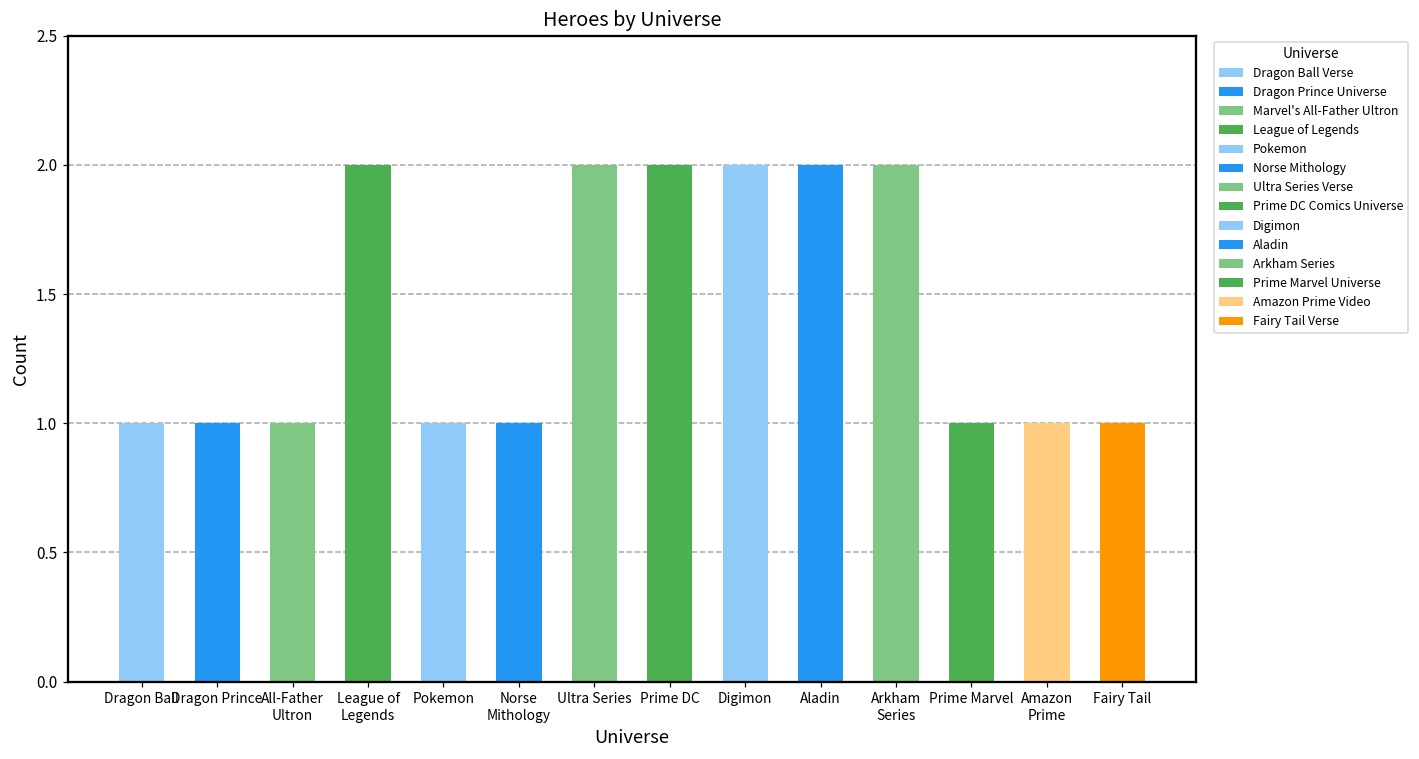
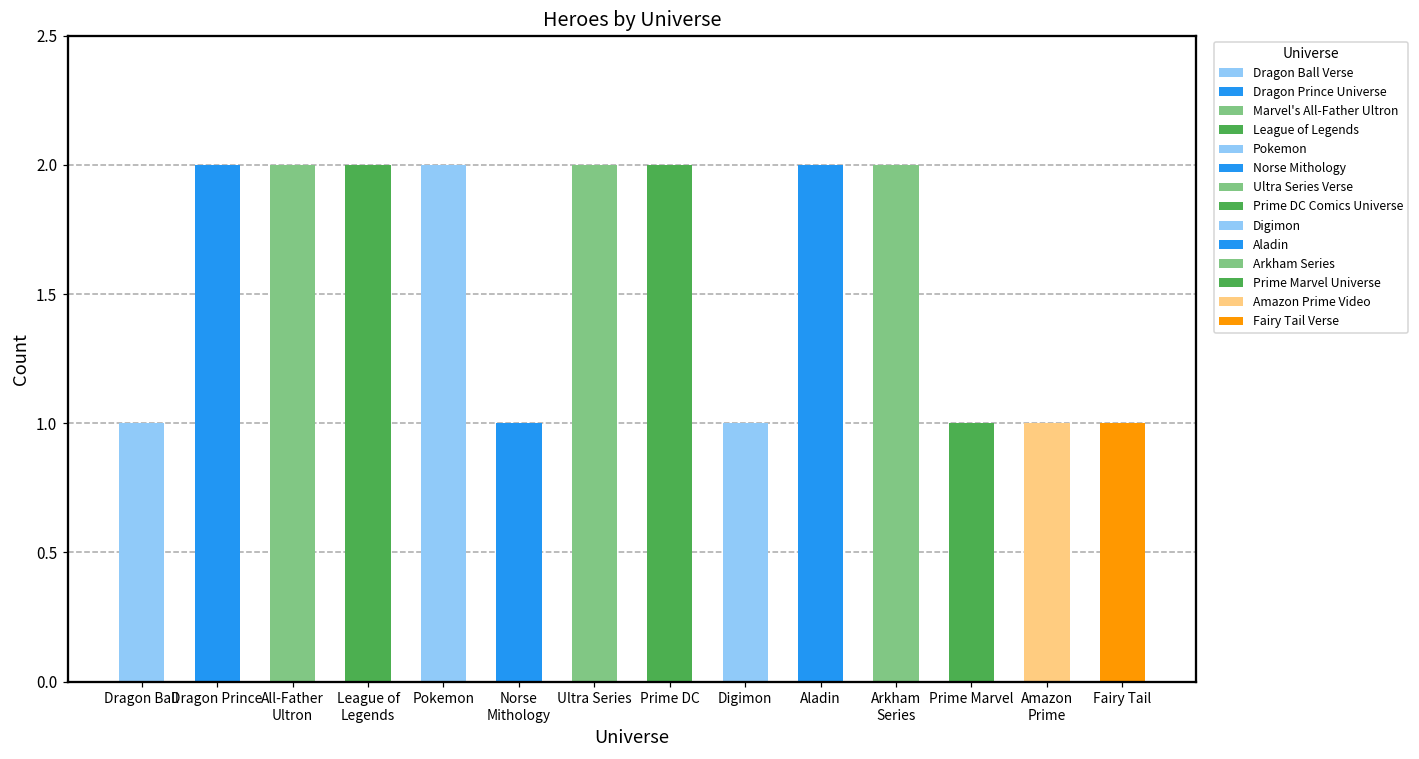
Dragon Prince: 1 -> 2
All-Father Ultron: 1 -> 2
Pokemon: 1 -> 2
Digimon: 2 -> 1
